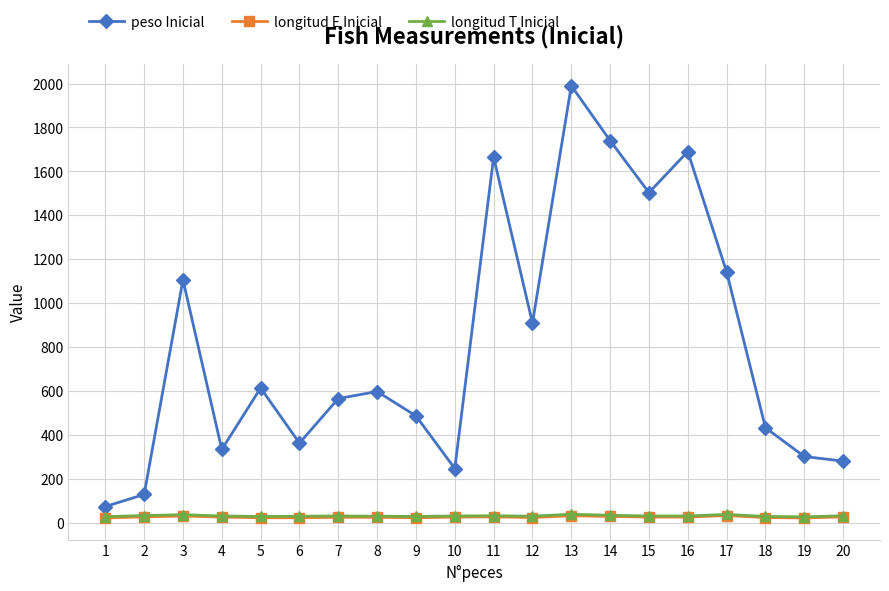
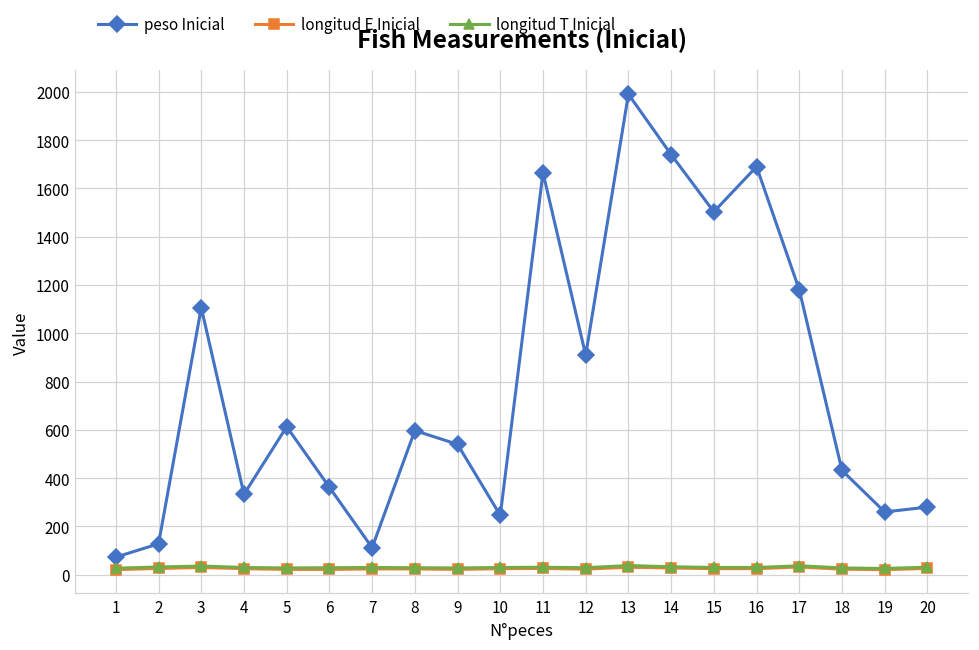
peso Inicial, 7: 570 -> 110
peso Inicial, 9: 490 -> 540
peso Inicial, 17: 1140 -> 1180
peso Inicial, 19: 300 -> 260
